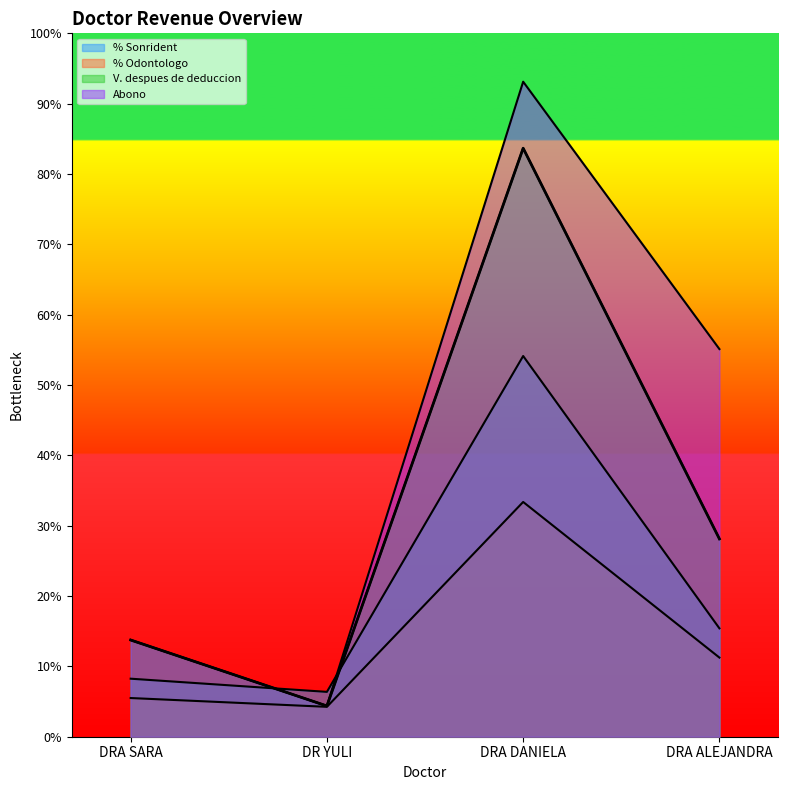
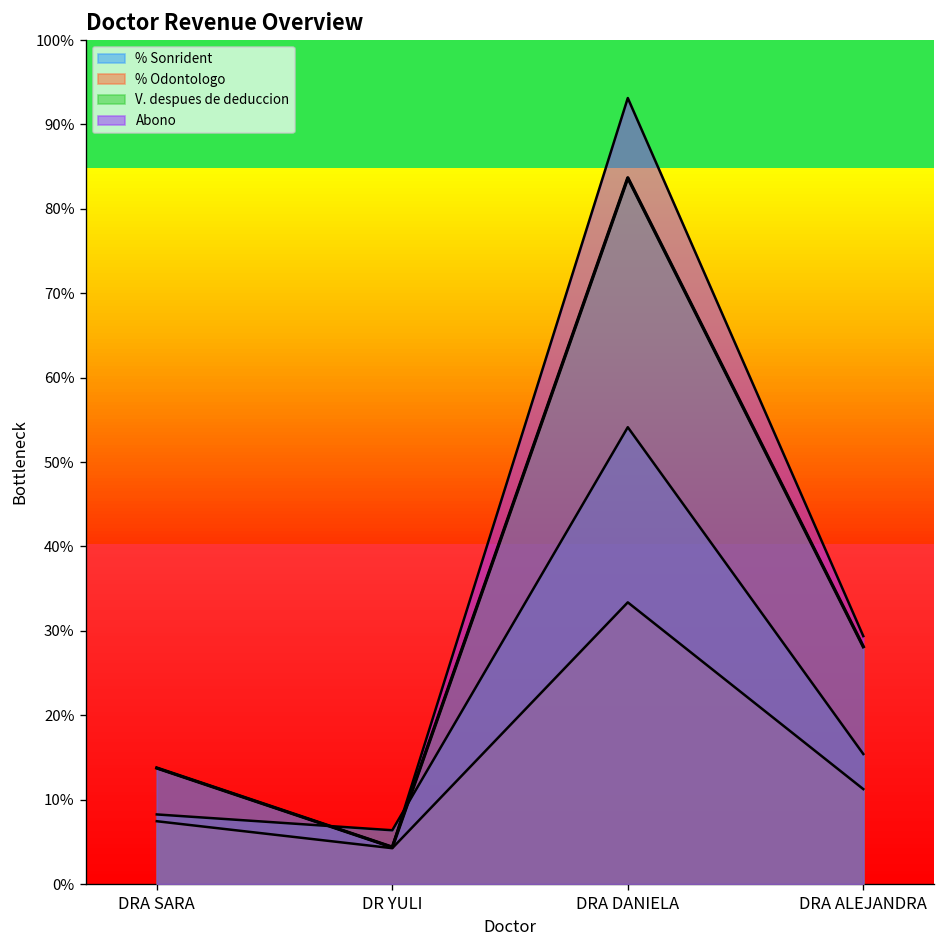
% Odontologo, DRA SARA: 6% -> 7%
Abono, DRA ALEJANDRA: 55% -> 29%
